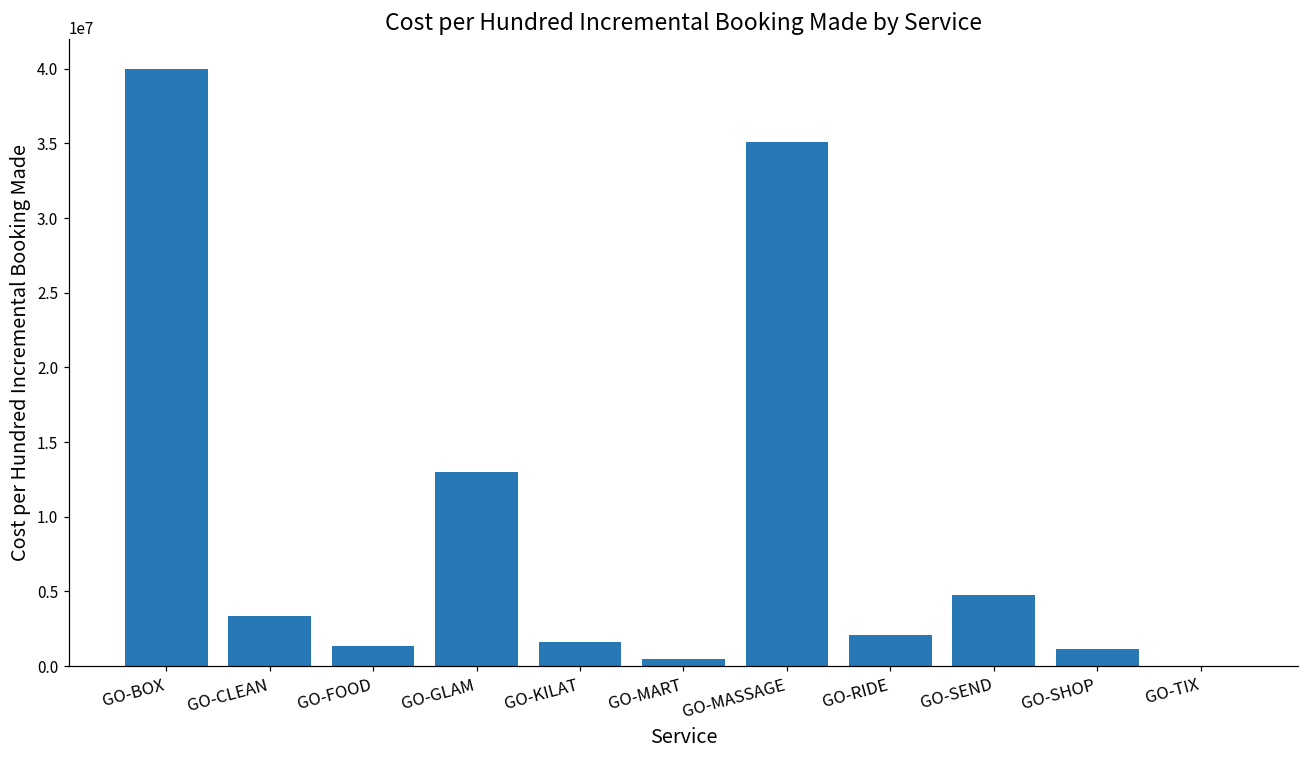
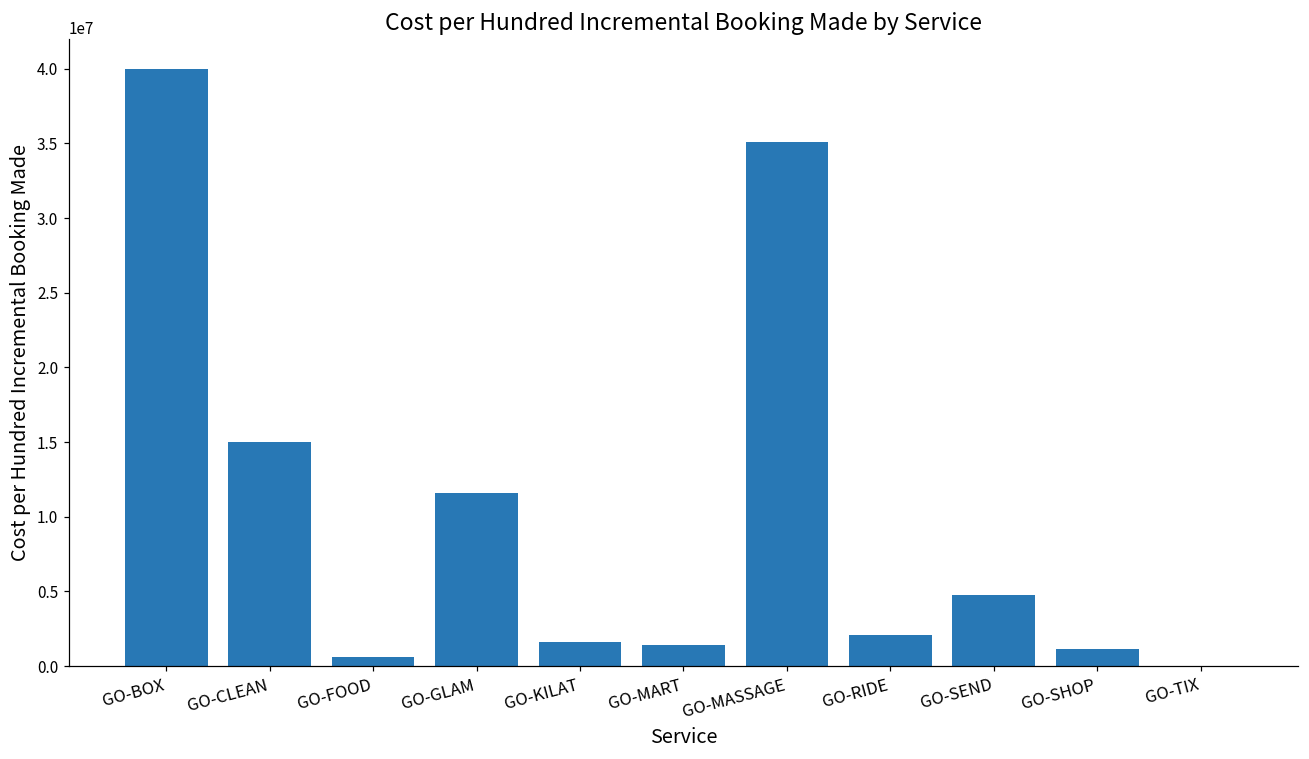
GO-CLEAN: 3300000 -> 15000000
GO-FOOD: 1400000 -> 600000
GO-GLAM: 13000000 -> 11600000
GO-MART: 500000 -> 1400000
